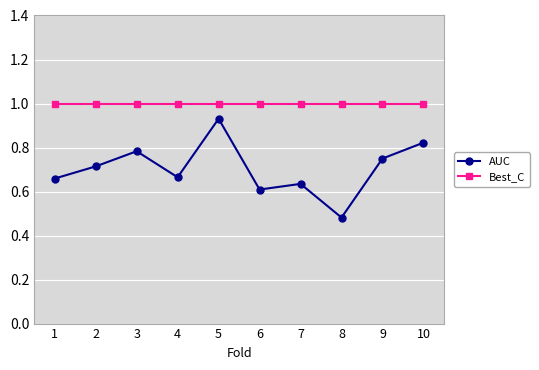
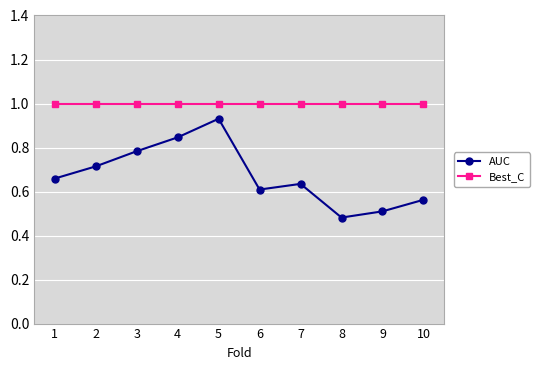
AUC, 4: 0.66 -> 0.85
AUC, 9: 0.75 -> 0.51
AUC, 10: 0.82 -> 0.56
